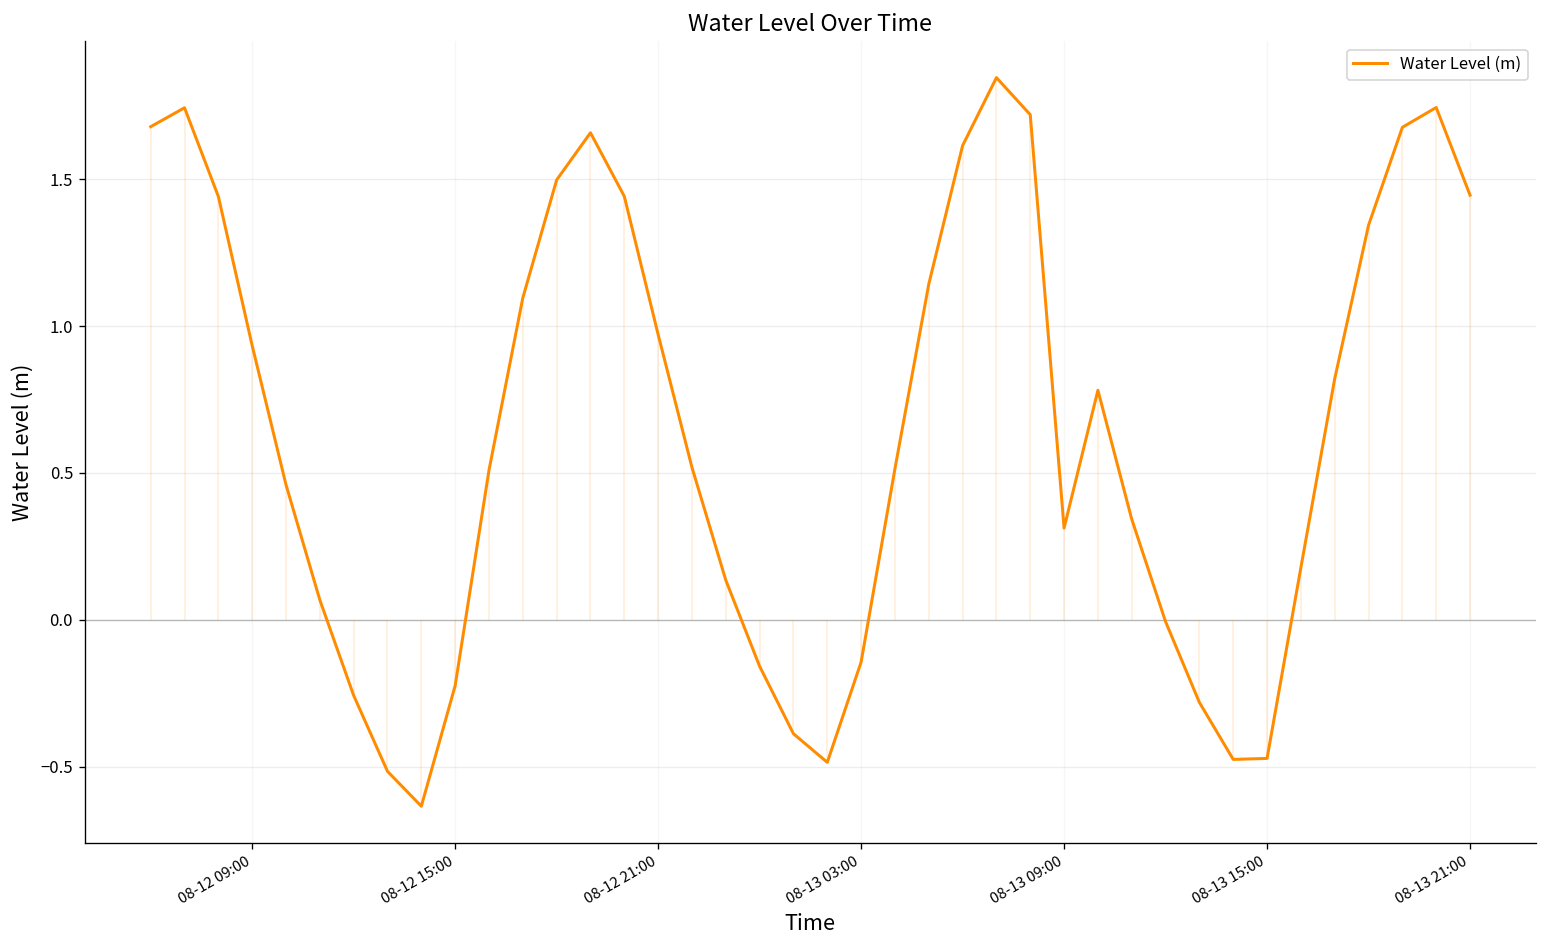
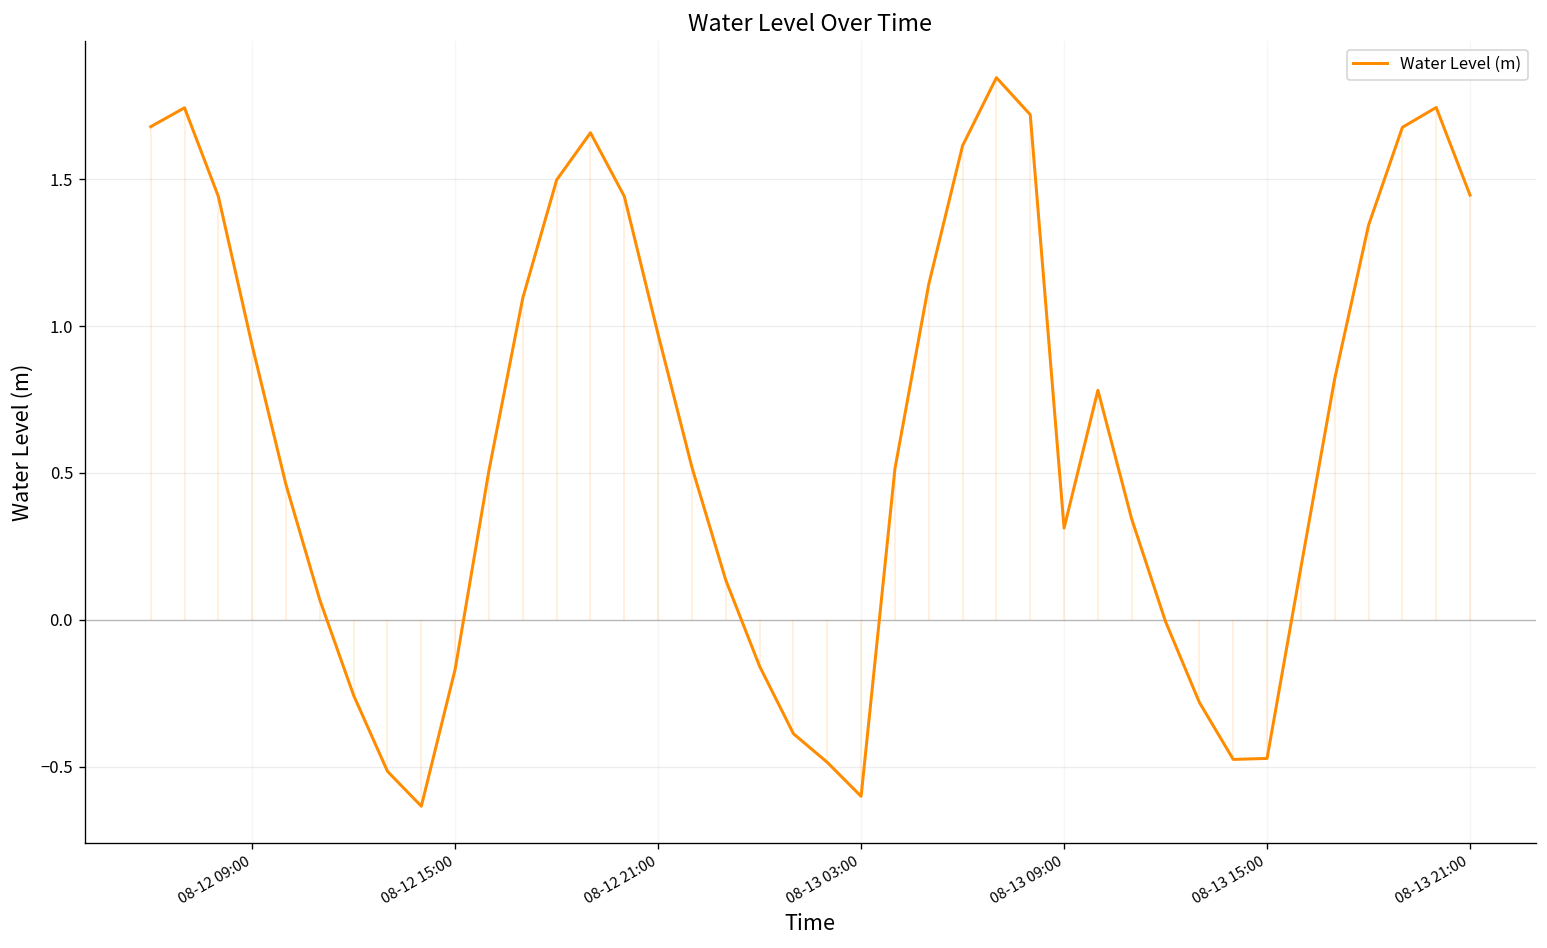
08-12 15:00: -0.22 -> -0.17
08-13 03:00: -0.14 -> -0.60
